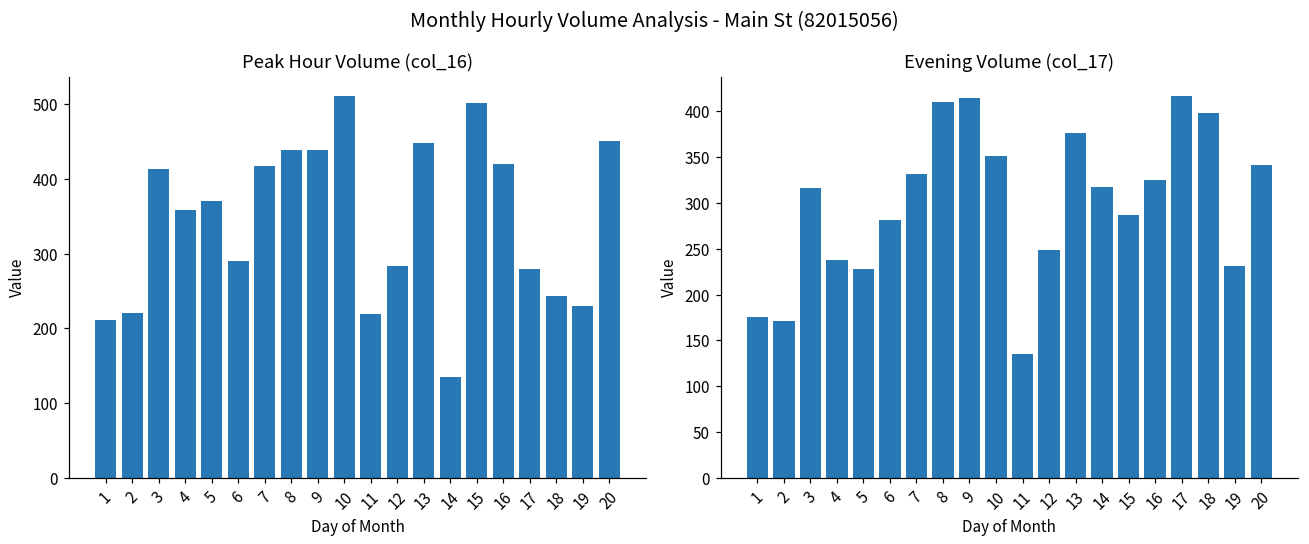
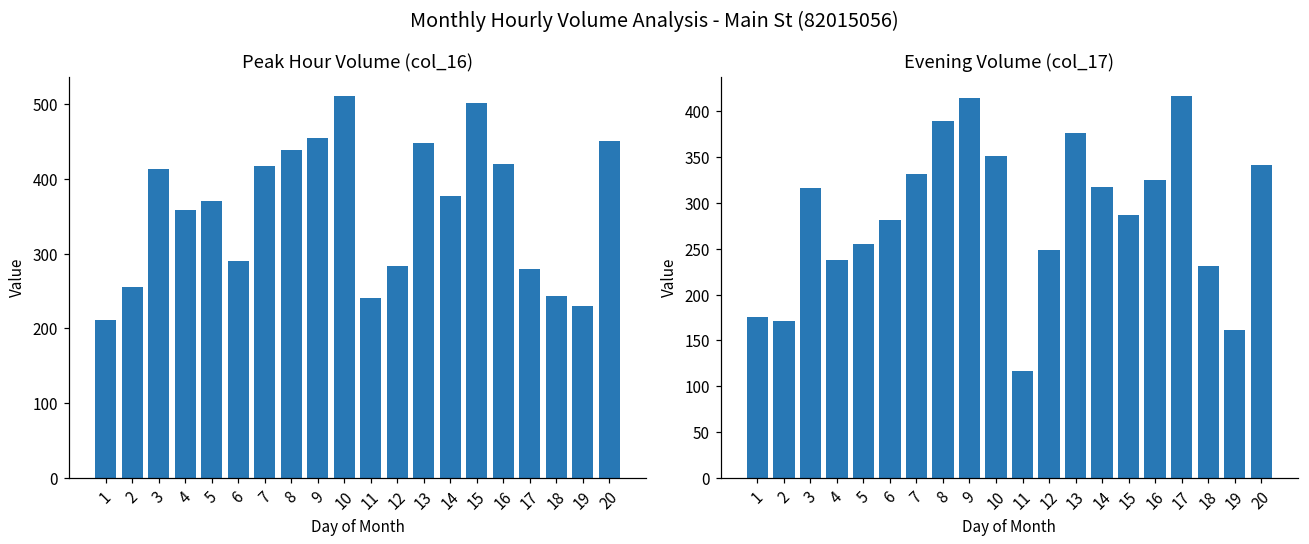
Peak Hour Volume (col_16), 2: 220 -> 260
Peak Hour Volume (col_16), 9: 440 -> 460
Peak Hour Volume (col_16), 11: 220 -> 240
Peak Hour Volume (col_16), 14: 140 -> 380
Evening Volume (col_17), 5: 230 -> 260
Evening Volume (col_17), 8: 410 -> 390
Evening Volume (col_17), 11: 140 -> 120
Evening Volume (col_17), 18: 400 -> 230
Evening Volume (col_17), 19: 230 -> 160
